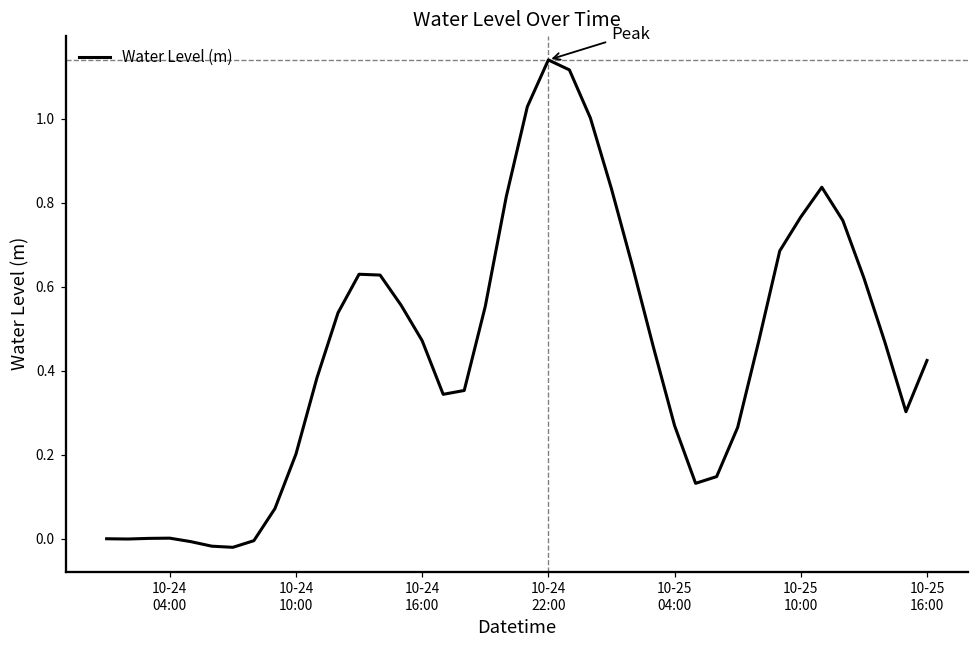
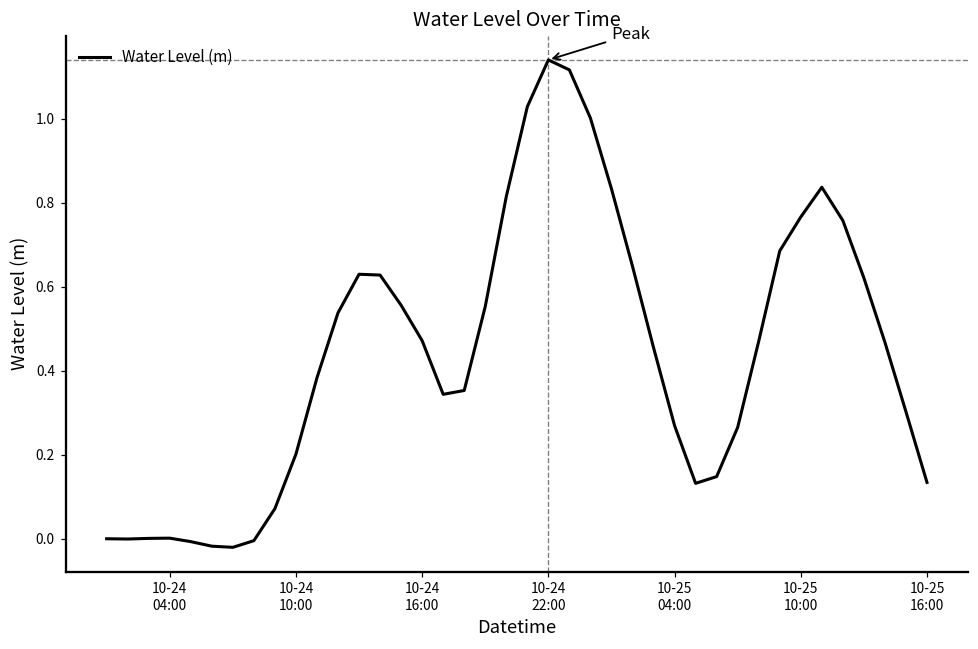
10-25 16:00: 0.42 -> 0.13
